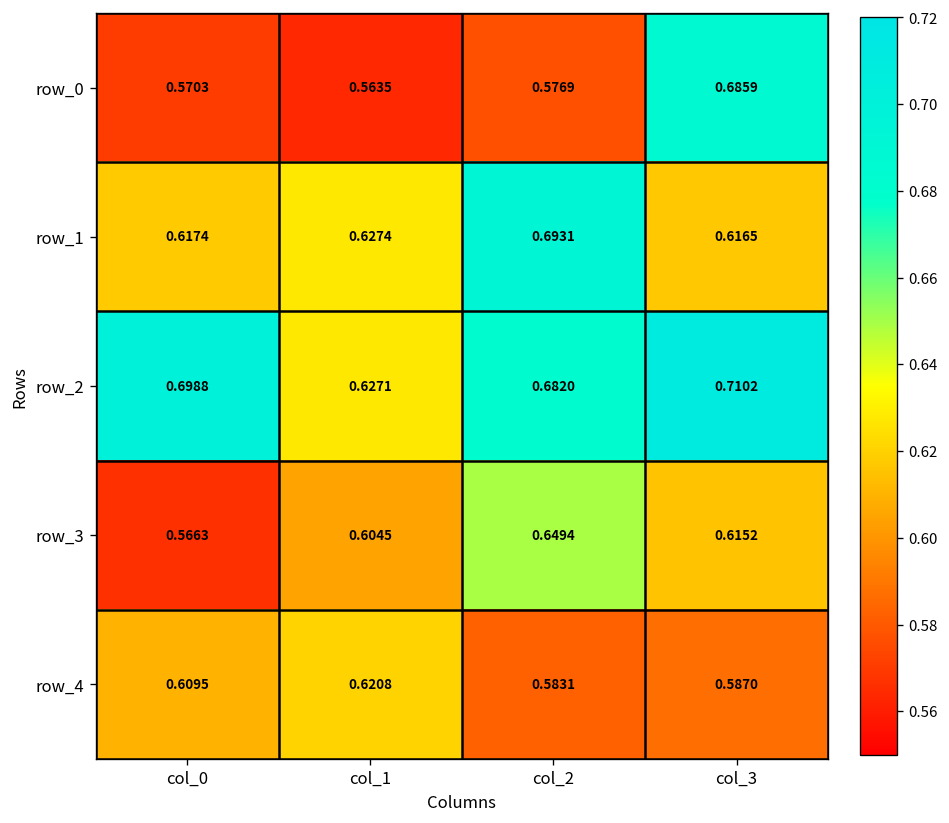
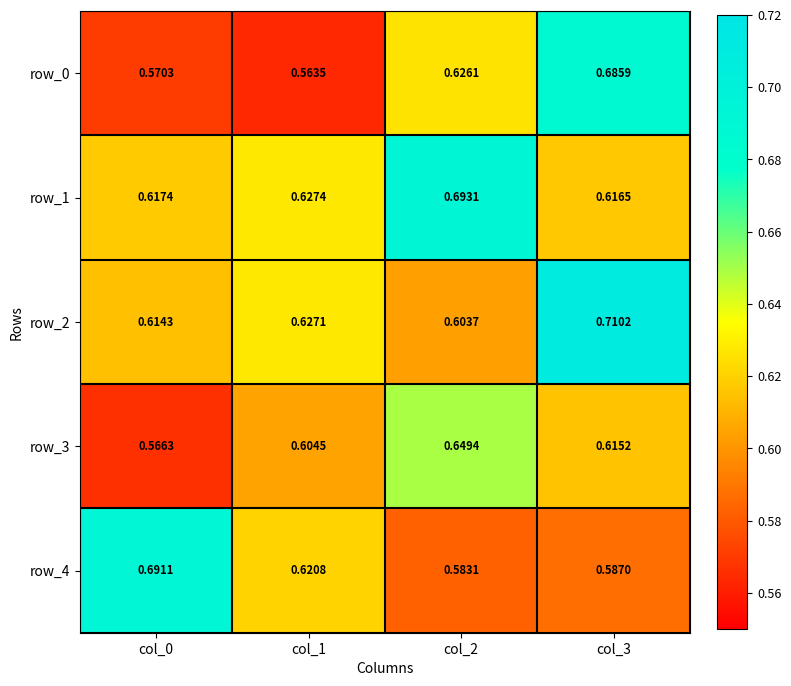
row_0, col_2: 0.5769 -> 0.6261
row_2, col_0: 0.6988 -> 0.6143
row_2, col_2: 0.6820 -> 0.6037
row_4, col_0: 0.6095 -> 0.6911
